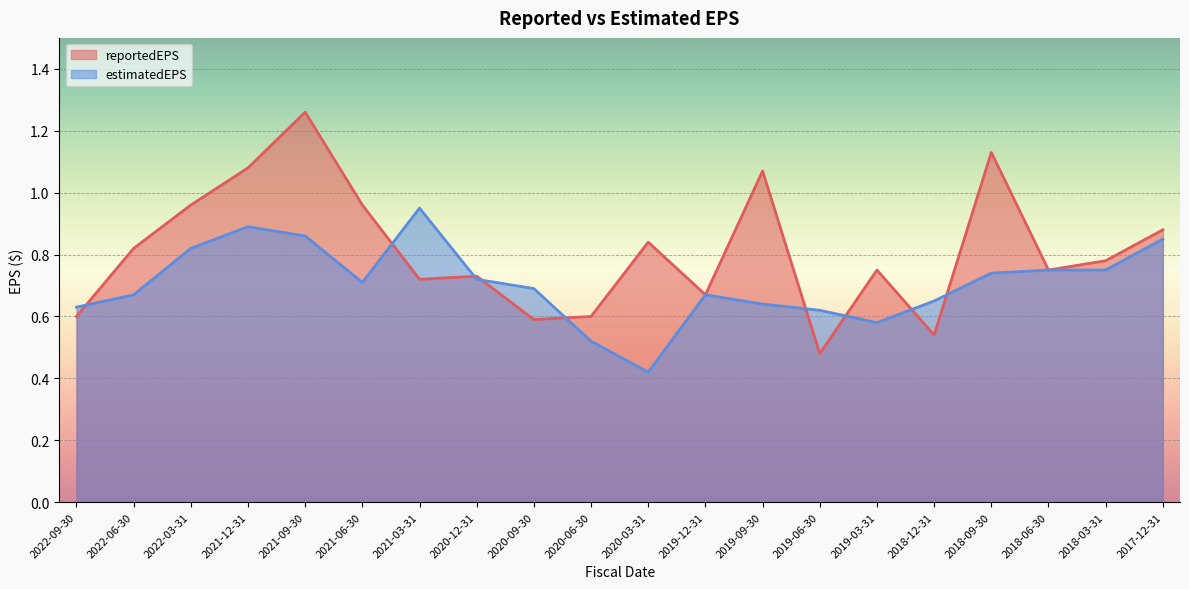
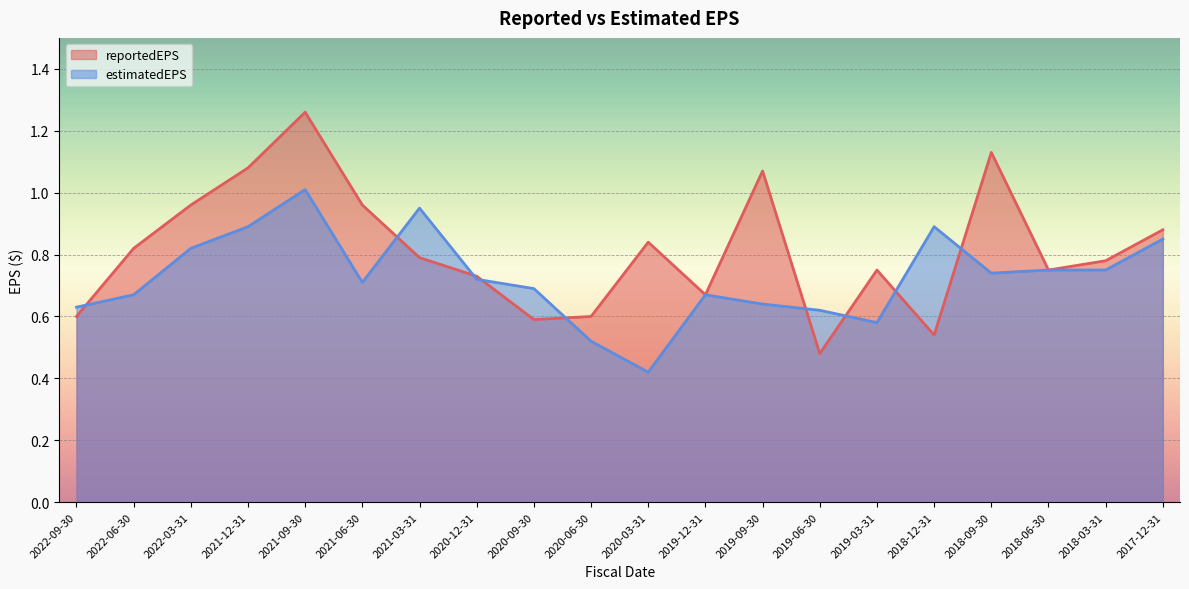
estimatedEPS, 2021-09-30: 0.86 -> 1.01
reportedEPS, 2021-03-31: 0.72 -> 0.79
estimatedEPS, 2018-12-31: 0.65 -> 0.89
